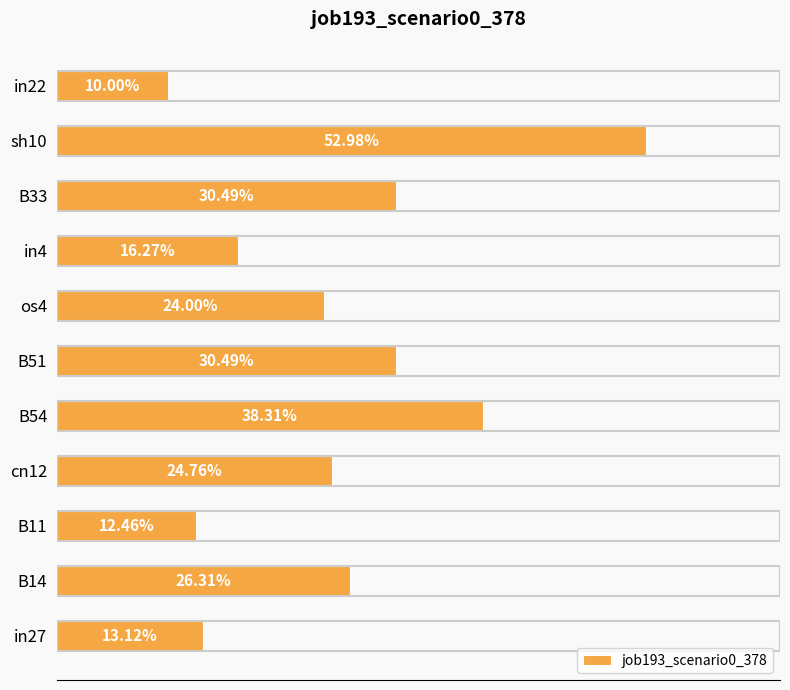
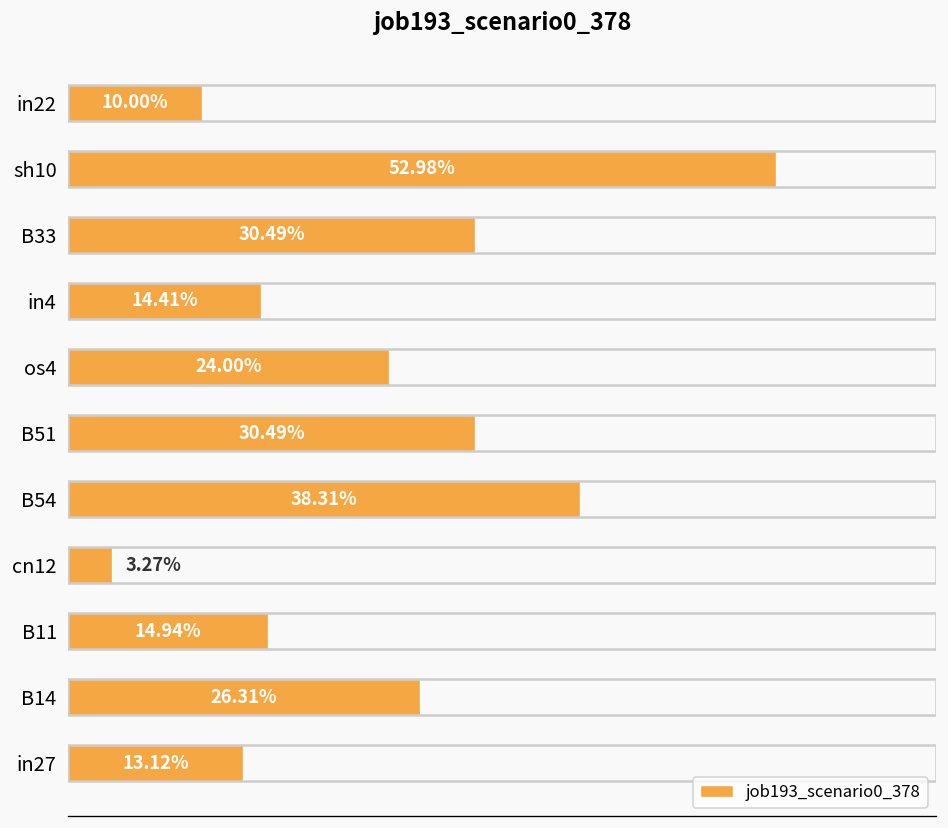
in4: 16.27% -> 14.41%
cn12: 24.76% -> 3.27%
B11: 12.46% -> 14.94%
